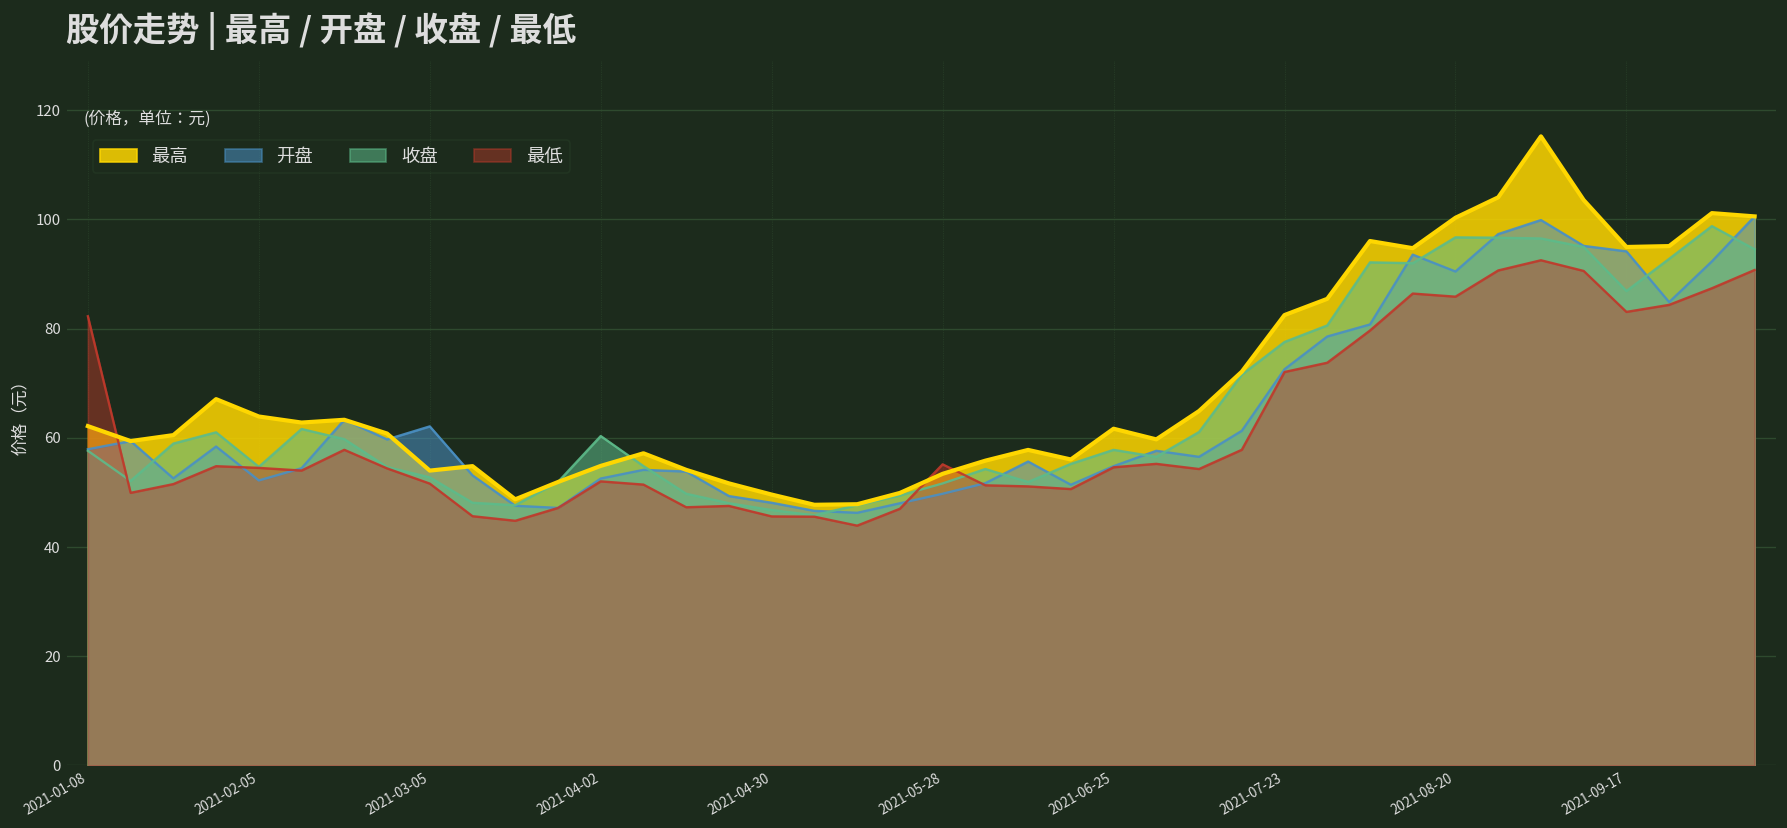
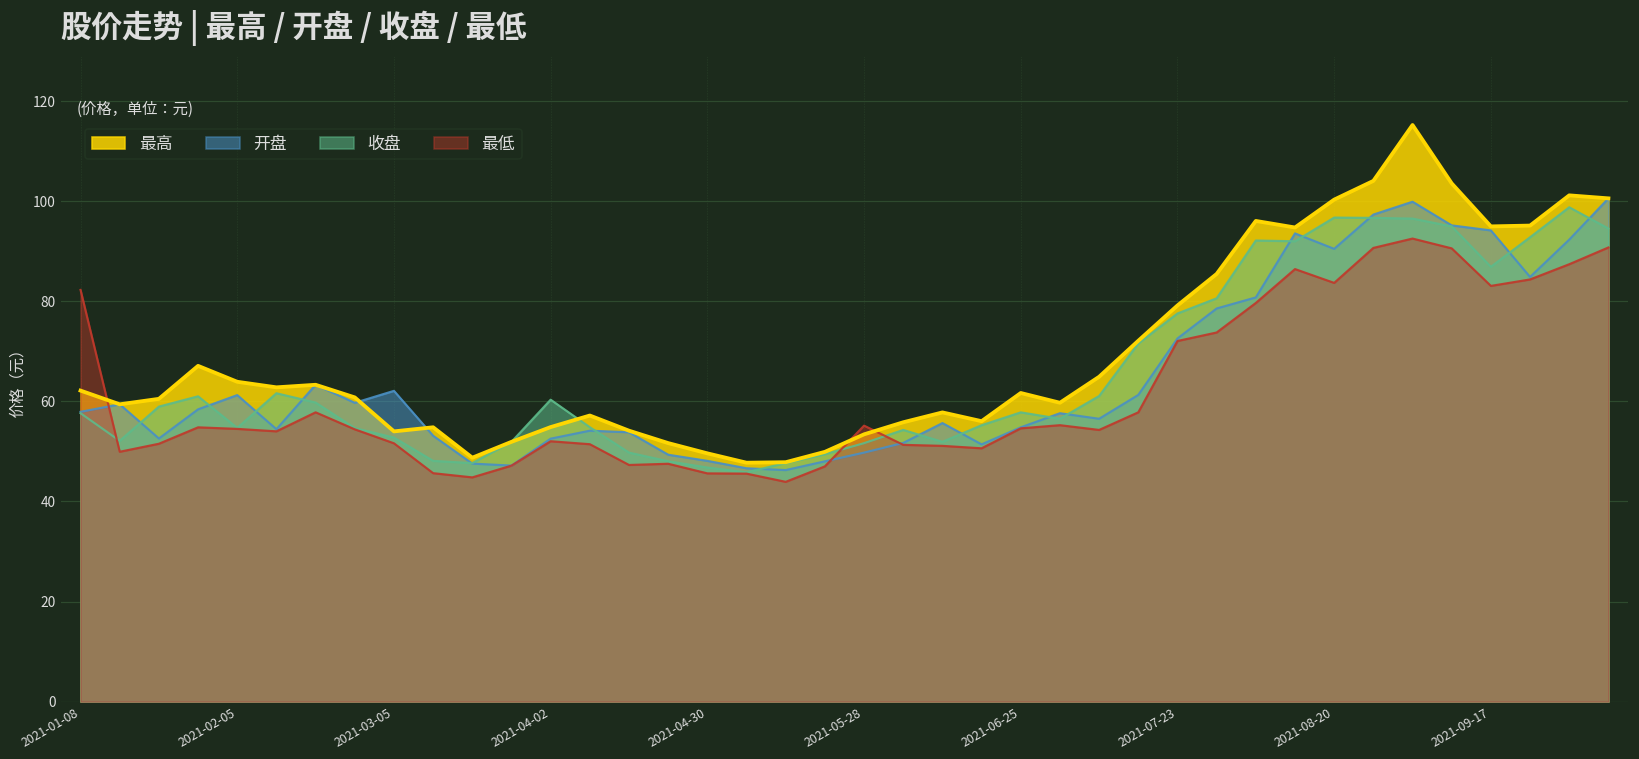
开盘, 2021-02-05: 52 -> 61
最高, 2021-07-23: 82 -> 79
最低, 2021-08-20: 86 -> 84
